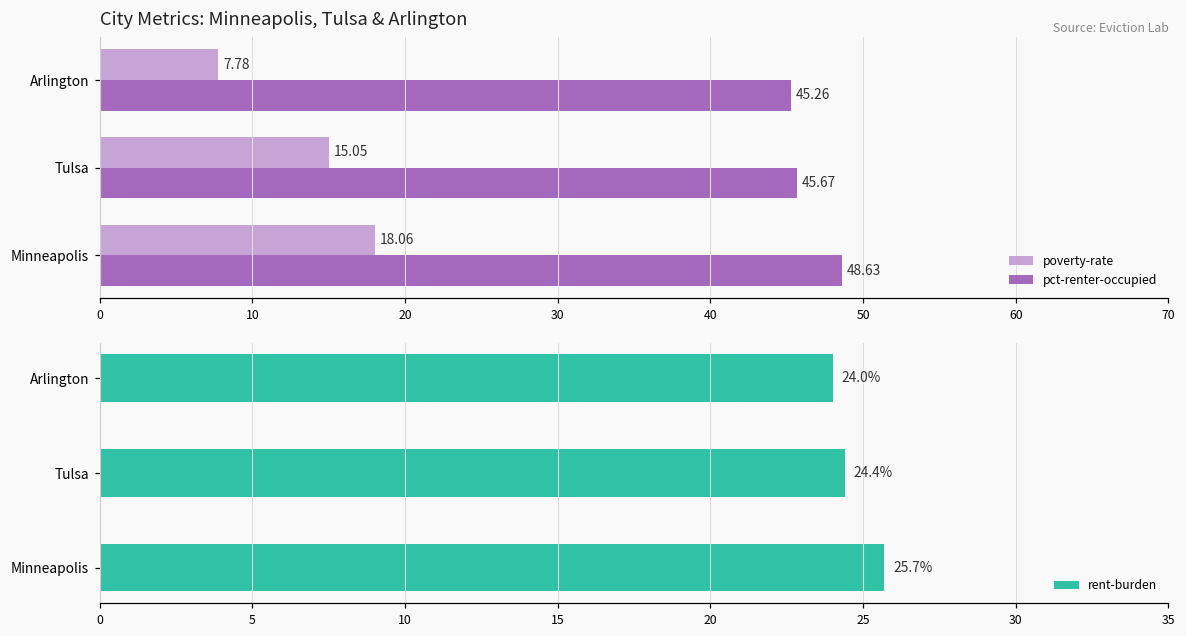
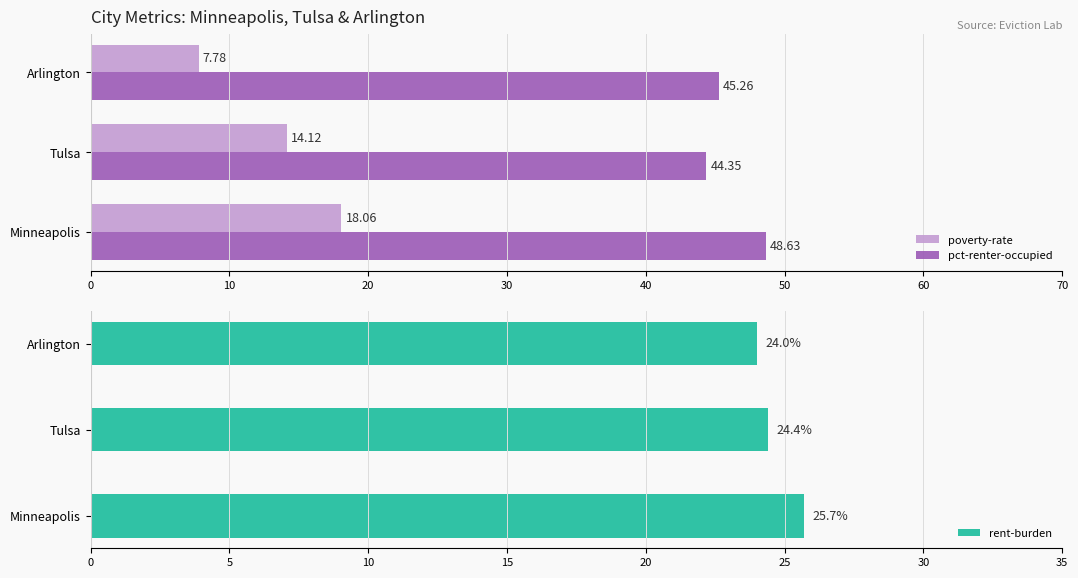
City Metrics: Minneapolis, Tulsa & Arlington, poverty-rate, Tulsa: 15.05 -> 14.12
City Metrics: Minneapolis, Tulsa & Arlington, pct-renter-occupied, Tulsa: 45.67 -> 44.35
